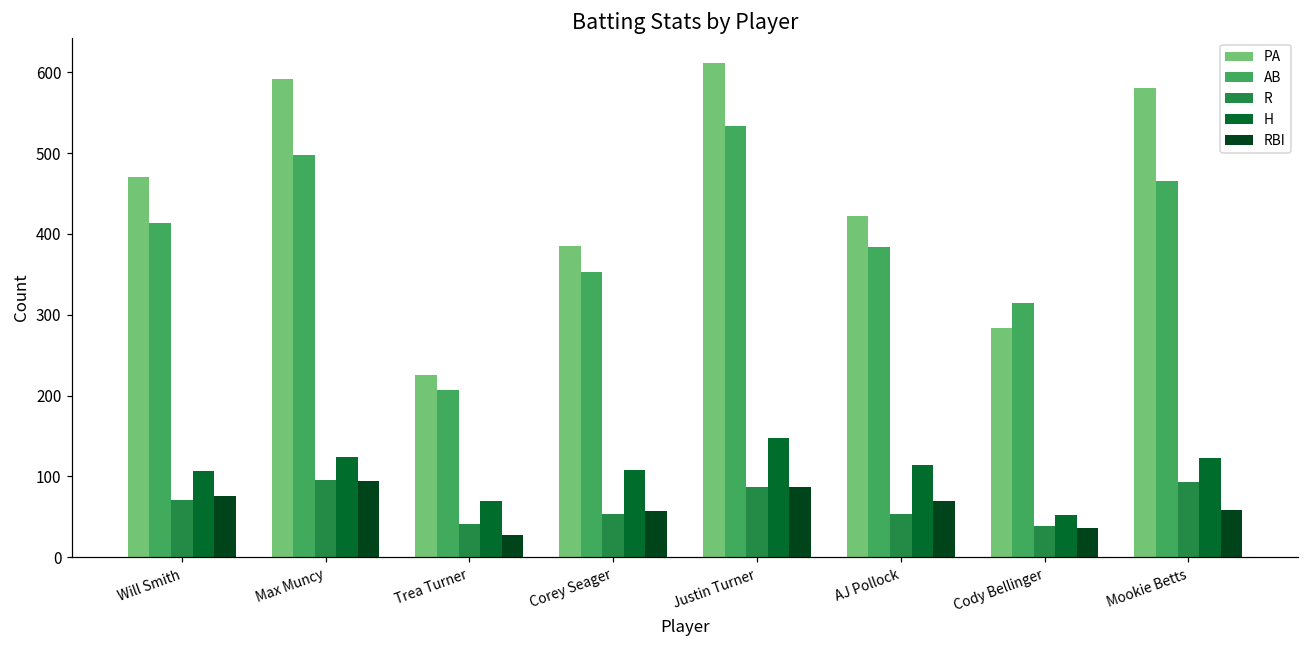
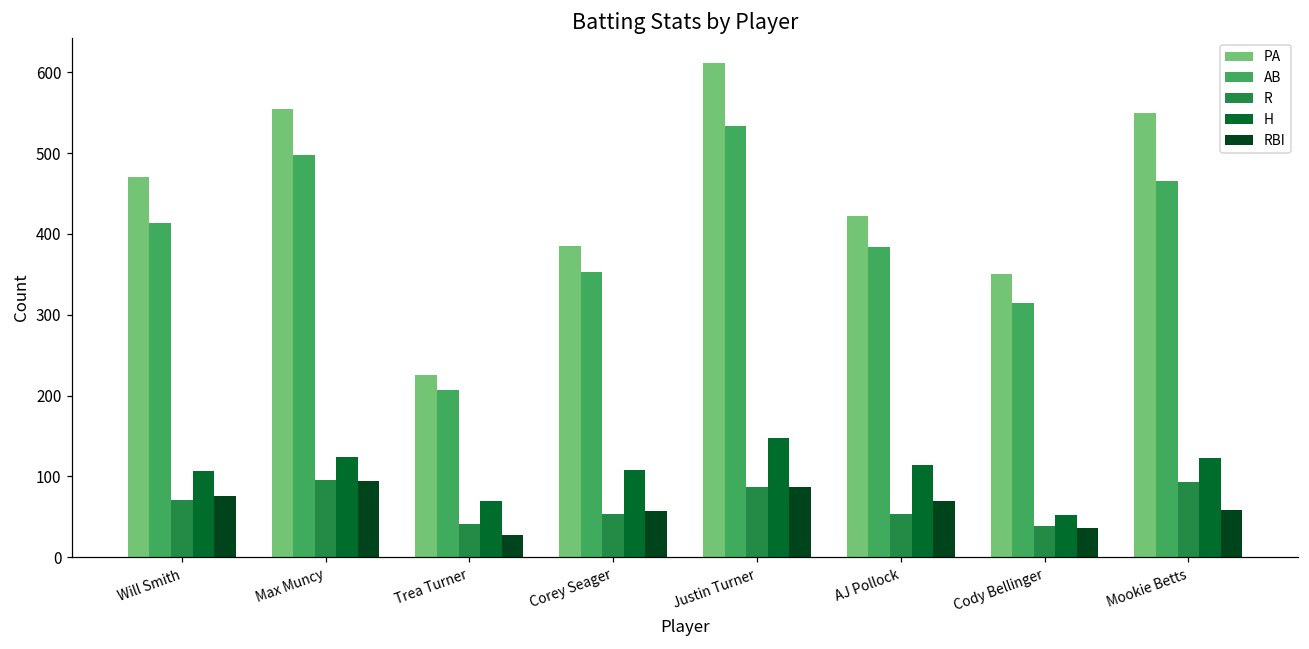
PA, Max Muncy: 590 -> 550
PA, Cody Bellinger: 280 -> 350
PA, Mookie Betts: 580 -> 550
